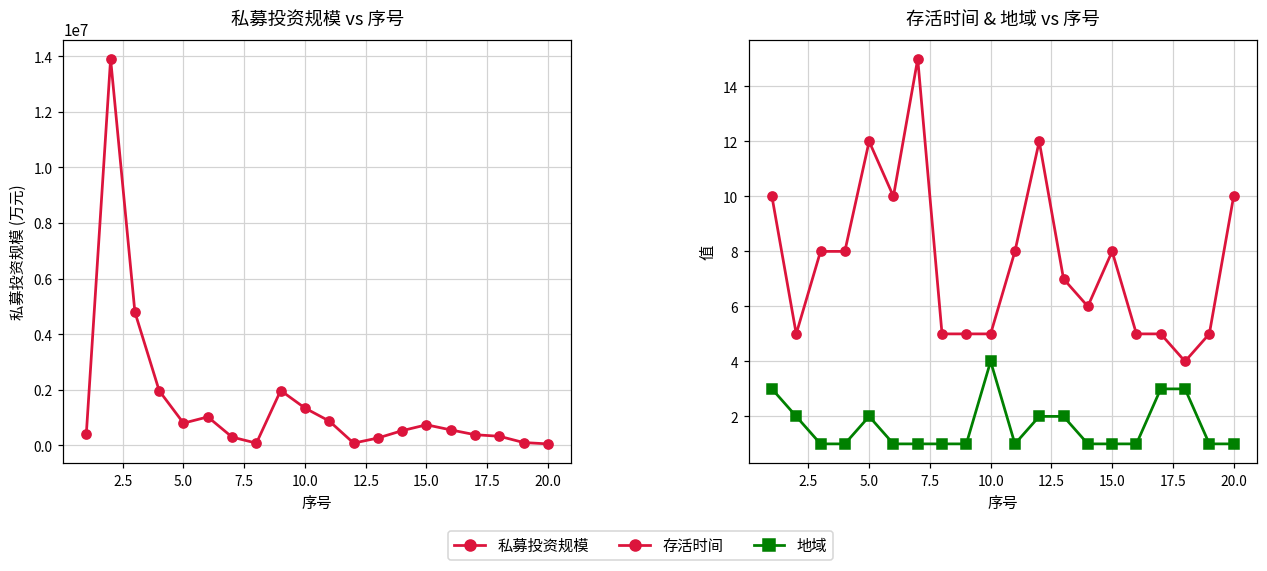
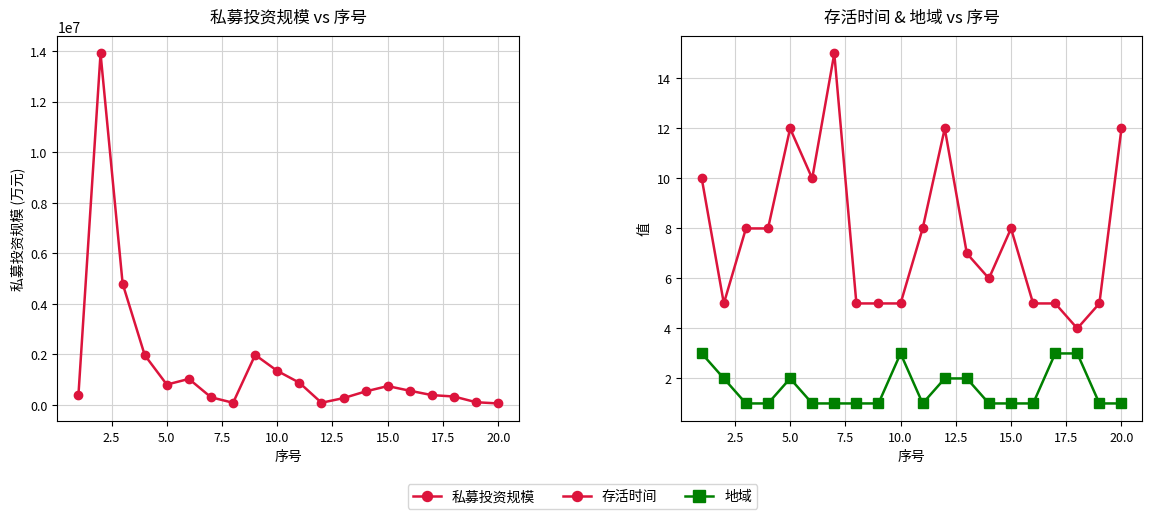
存活时间 & 地域 vs 序号, 地域, 10.0: 4 -> 3
存活时间 & 地域 vs 序号, 存活时间, 20.0: 10 -> 12
